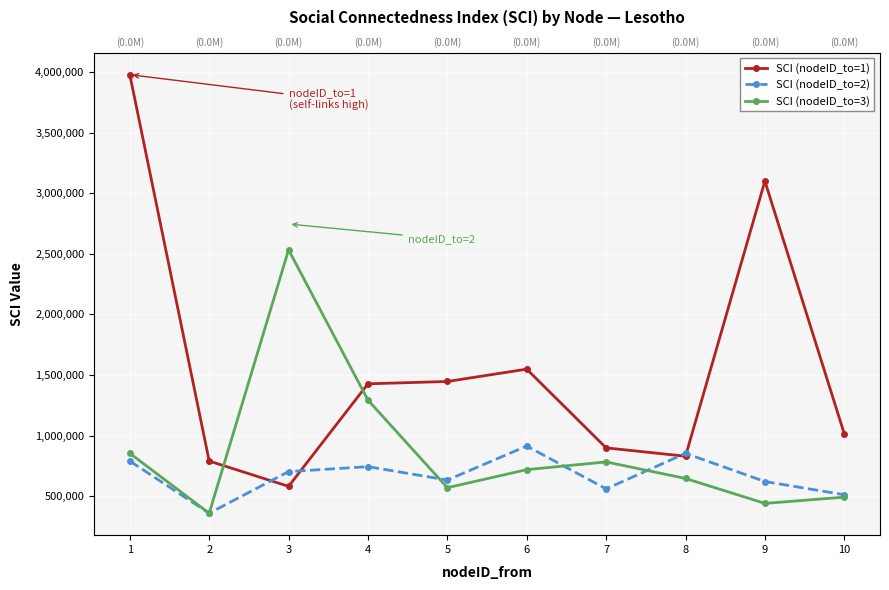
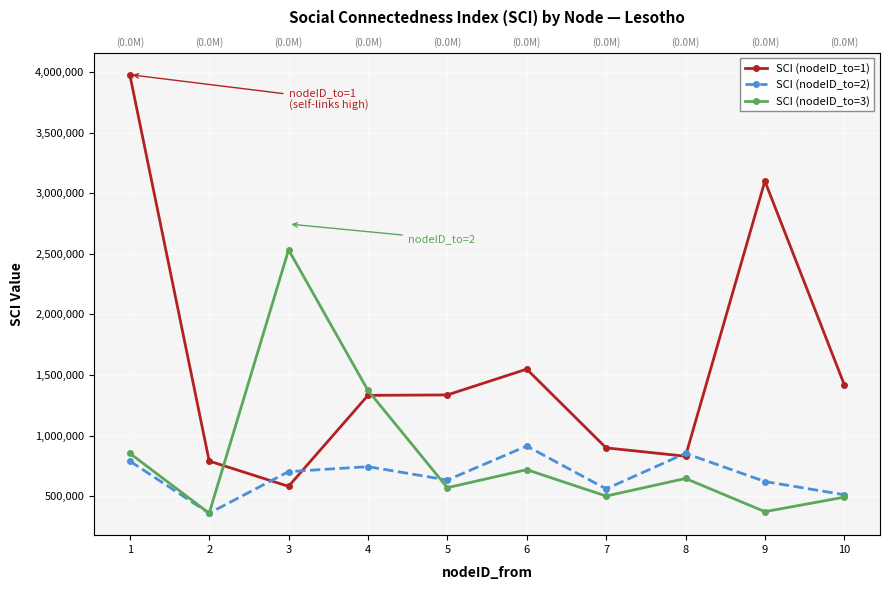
SCI (nodeID_to=1), 4: 1,430,000 -> 1,330,000
SCI (nodeID_to=3), 4: 1,290,000 -> 1,370,000
SCI (nodeID_to=1), 5: 1,450,000 -> 1,340,000
SCI (nodeID_to=3), 7: 780,000 -> 500,000
SCI (nodeID_to=3), 9: 440,000 -> 370,000
SCI (nodeID_to=1), 10: 1,020,000 -> 1,420,000
